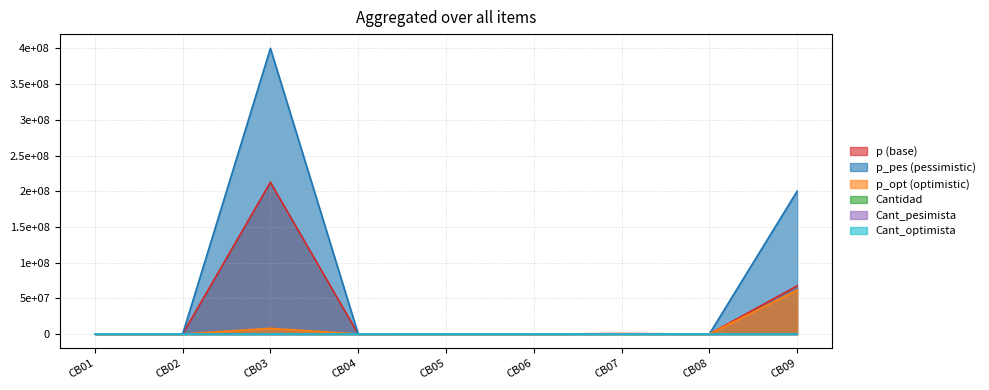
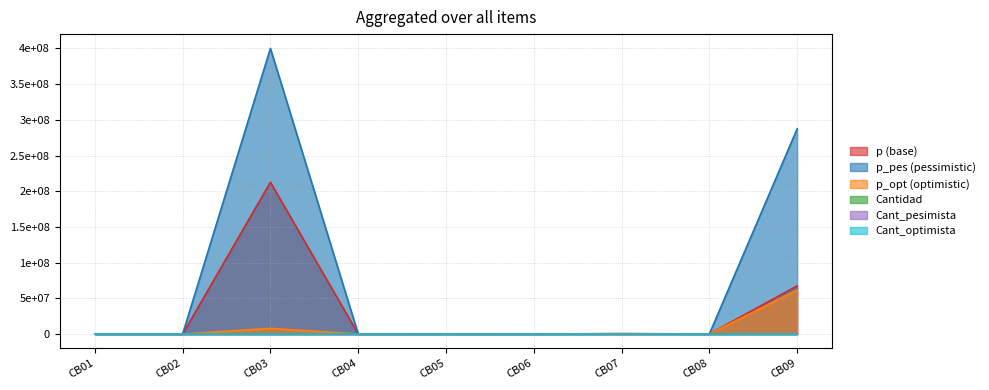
p_pes (pessimistic), CB09: 200000000 -> 290000000
